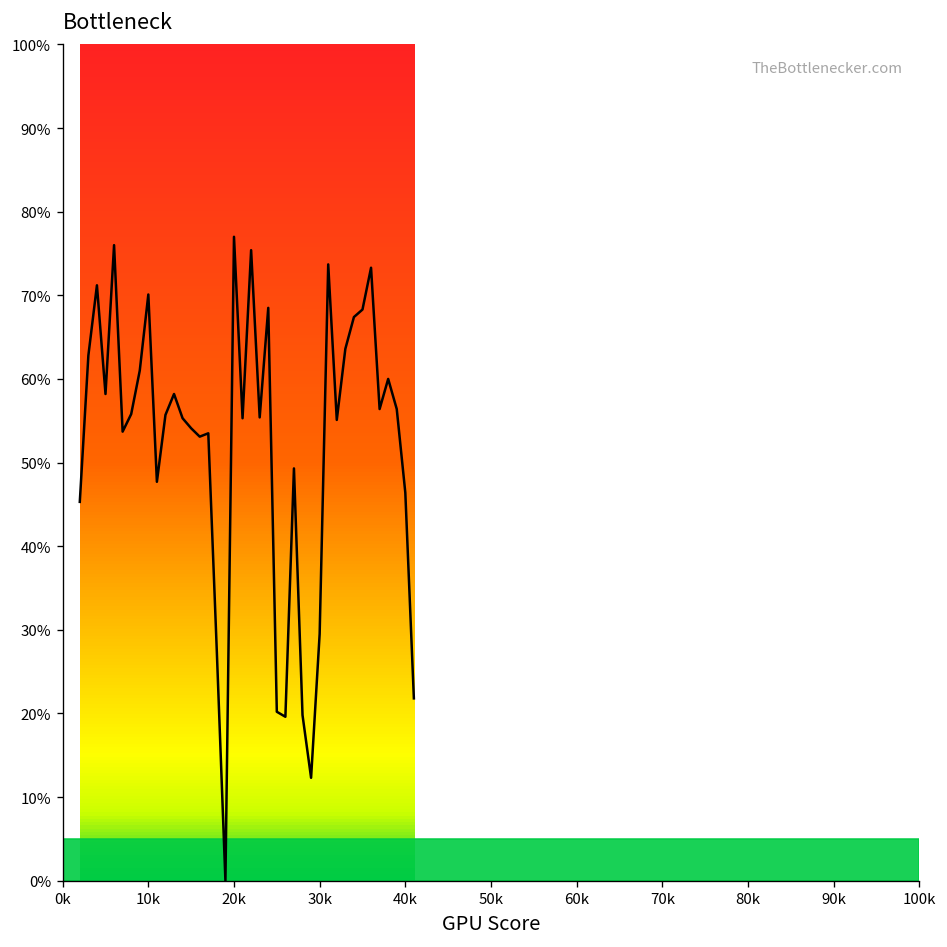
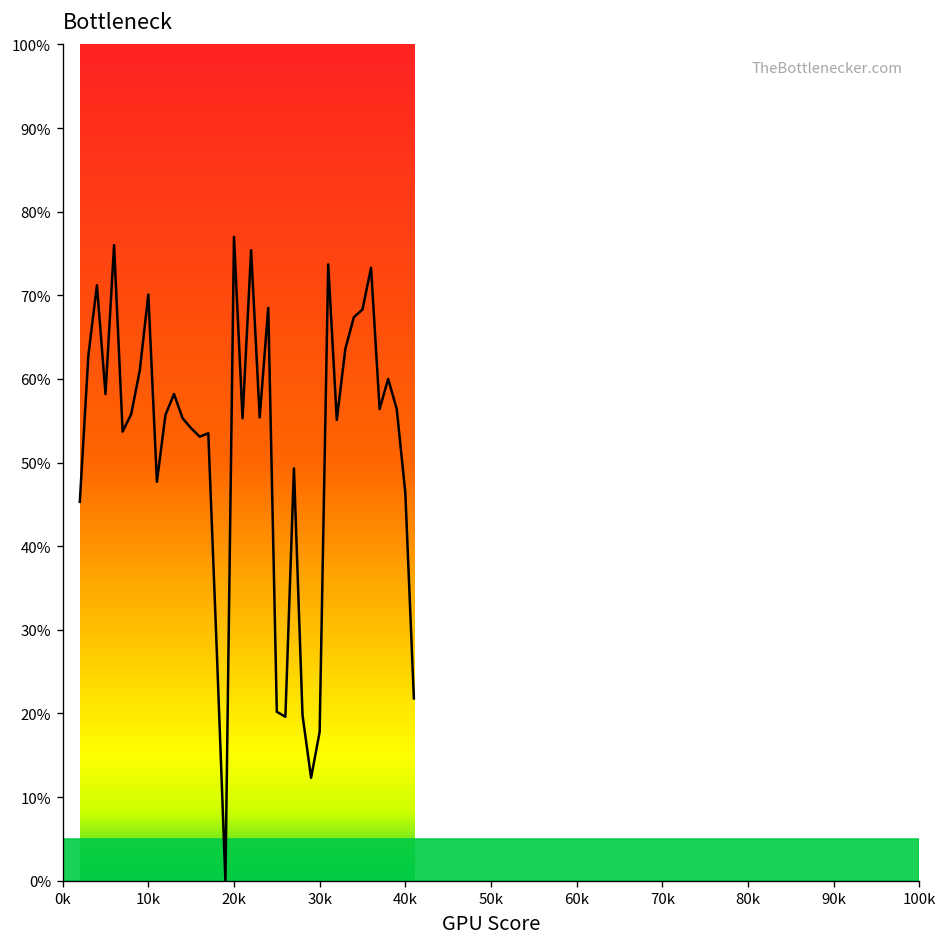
30k: 30% -> 18%
